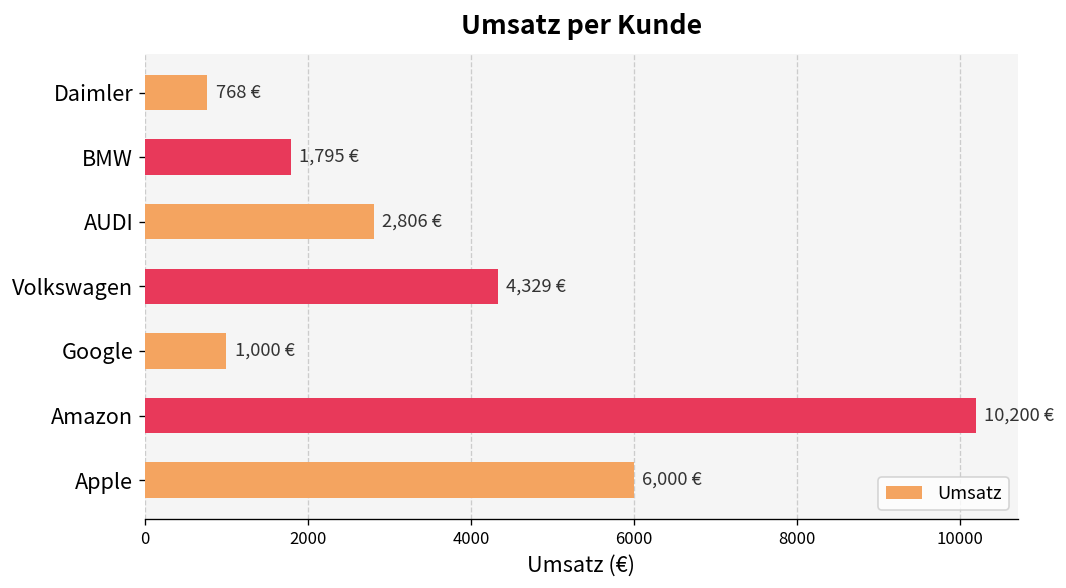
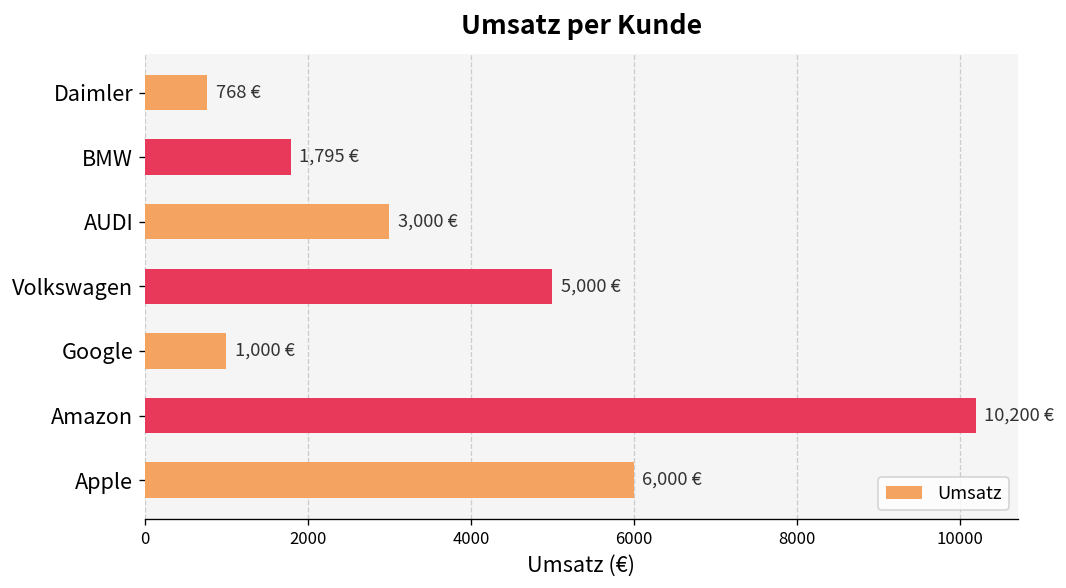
AUDI: 2,806 -> 3,000
Volkswagen: 4,329 -> 5,000
